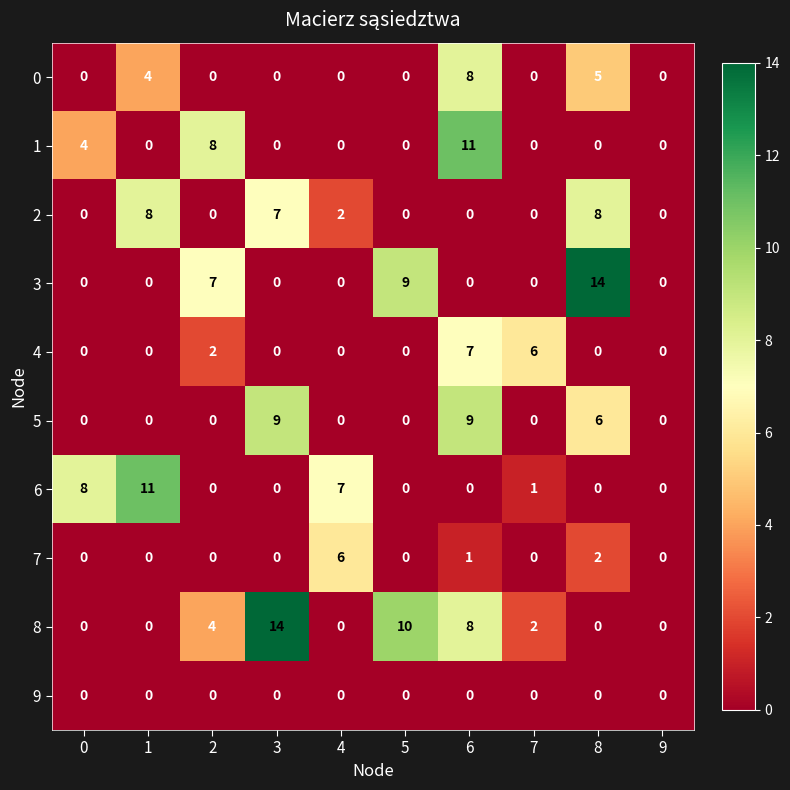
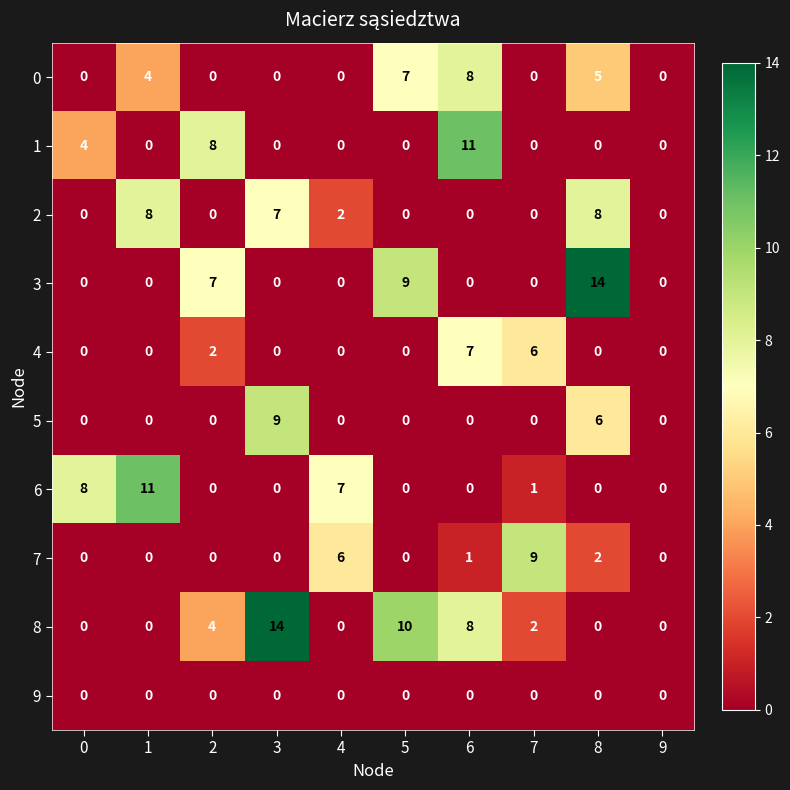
0, 5: 0 -> 7
5, 6: 9 -> 0
7, 7: 0 -> 9
